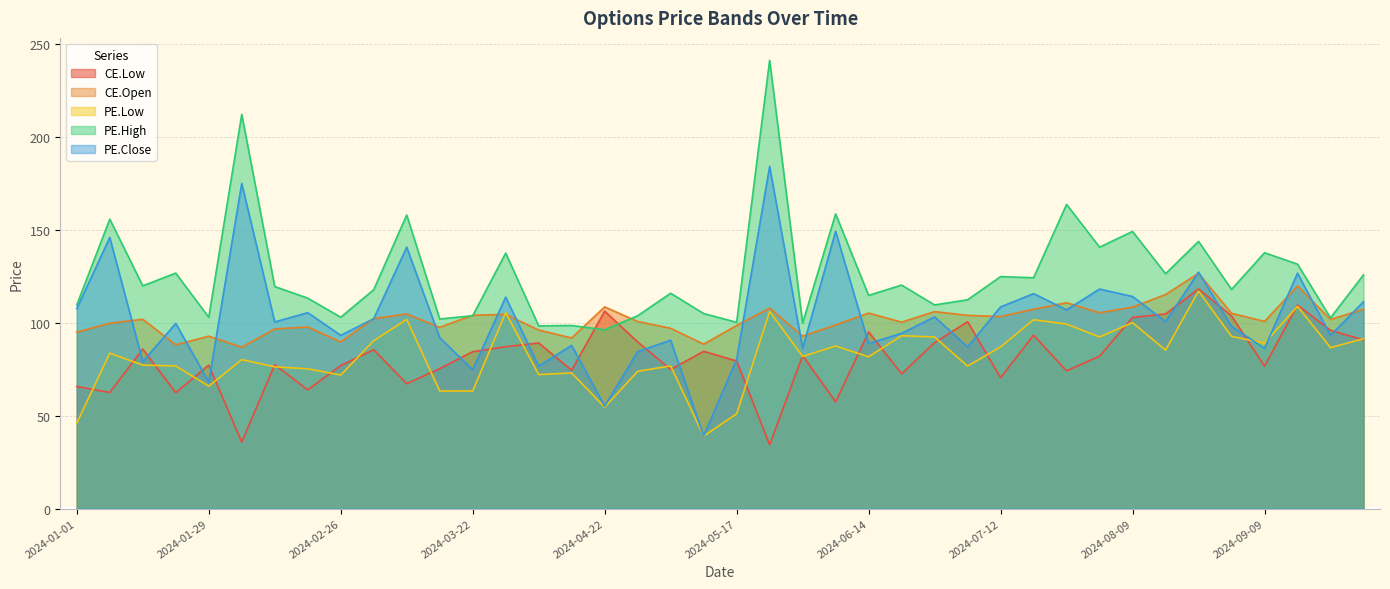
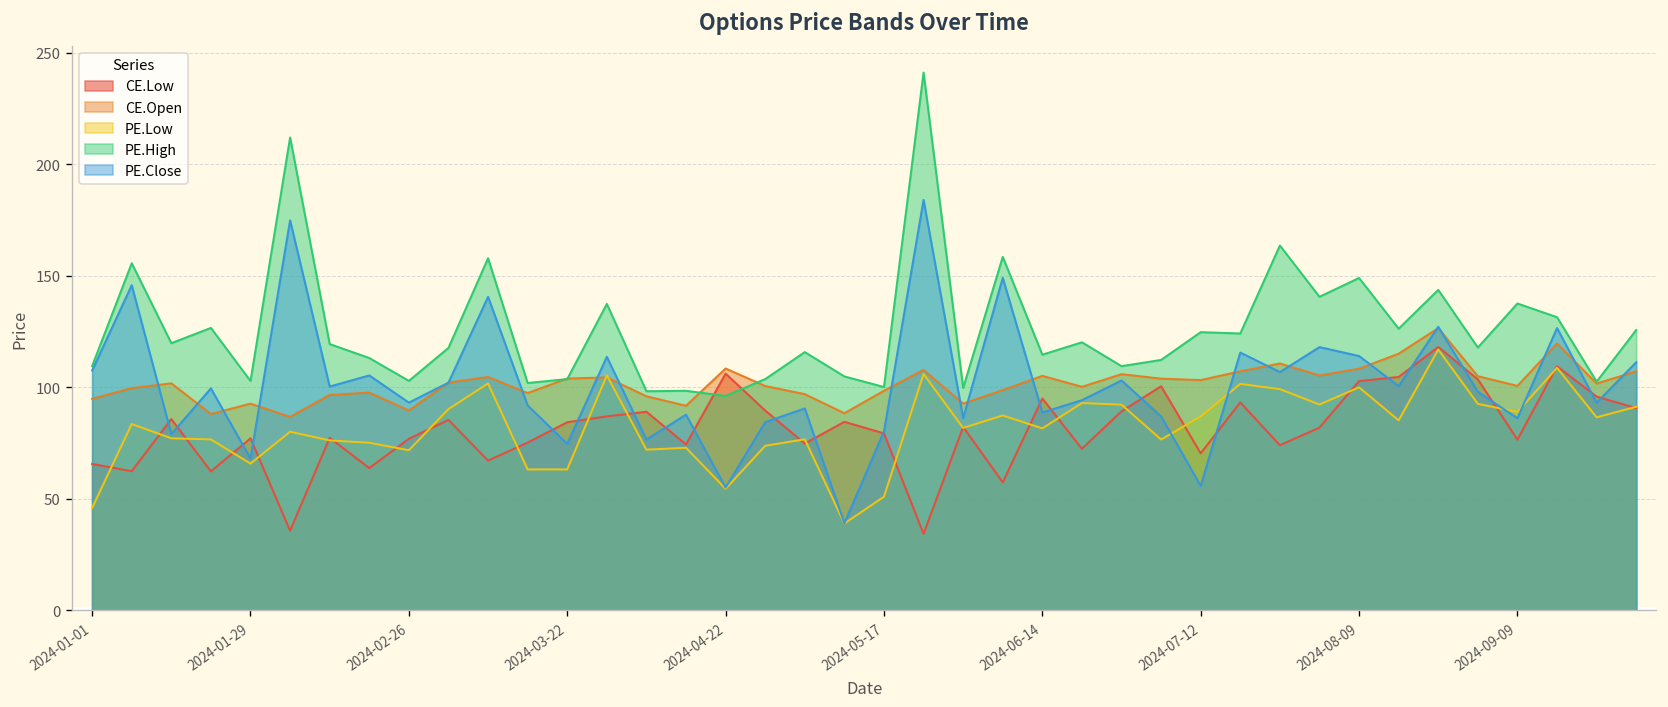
PE.Close, 2024-07-12: 109 -> 56
